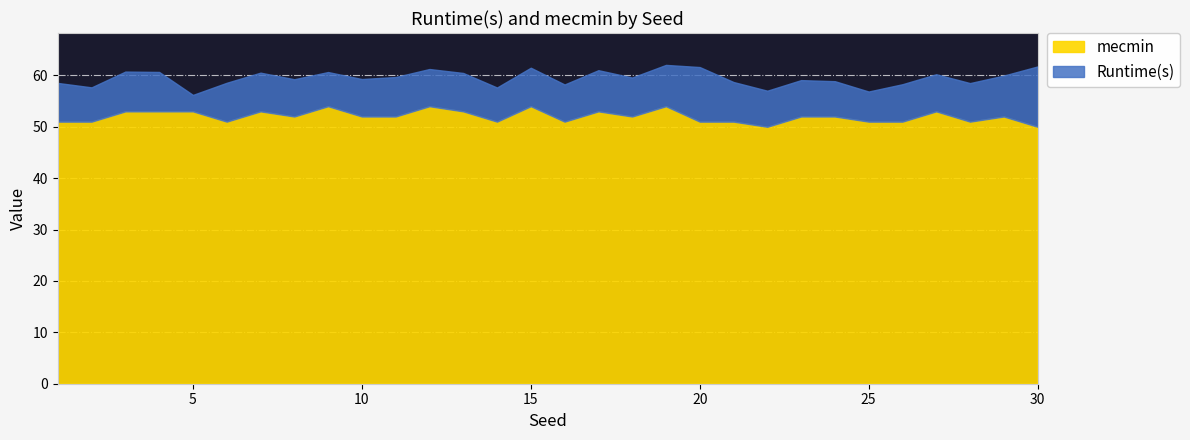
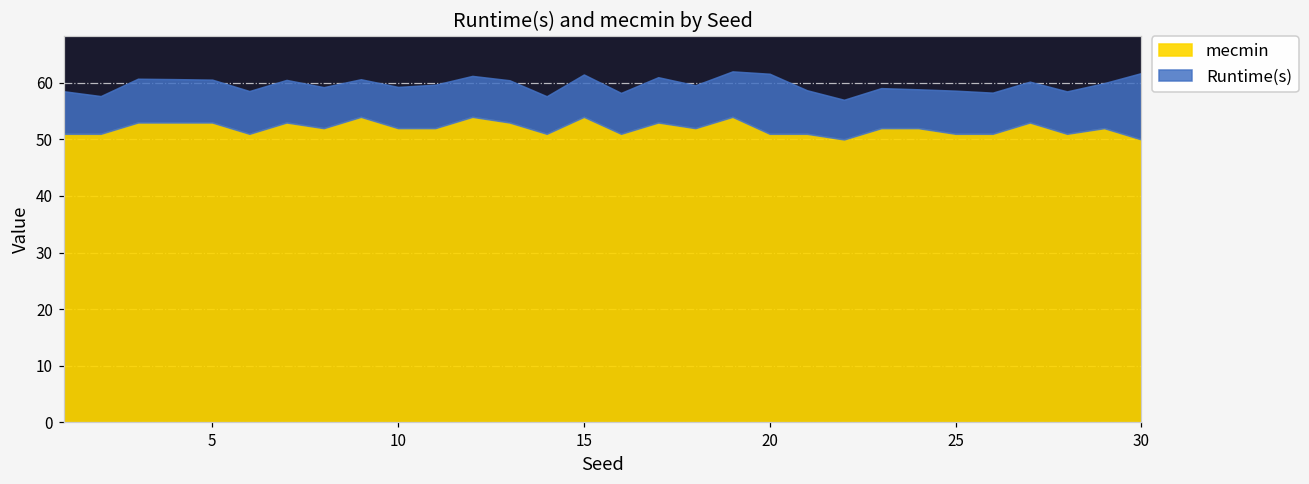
Runtime(s), 5: 3 -> 8
Runtime(s), 25: 6 -> 8
